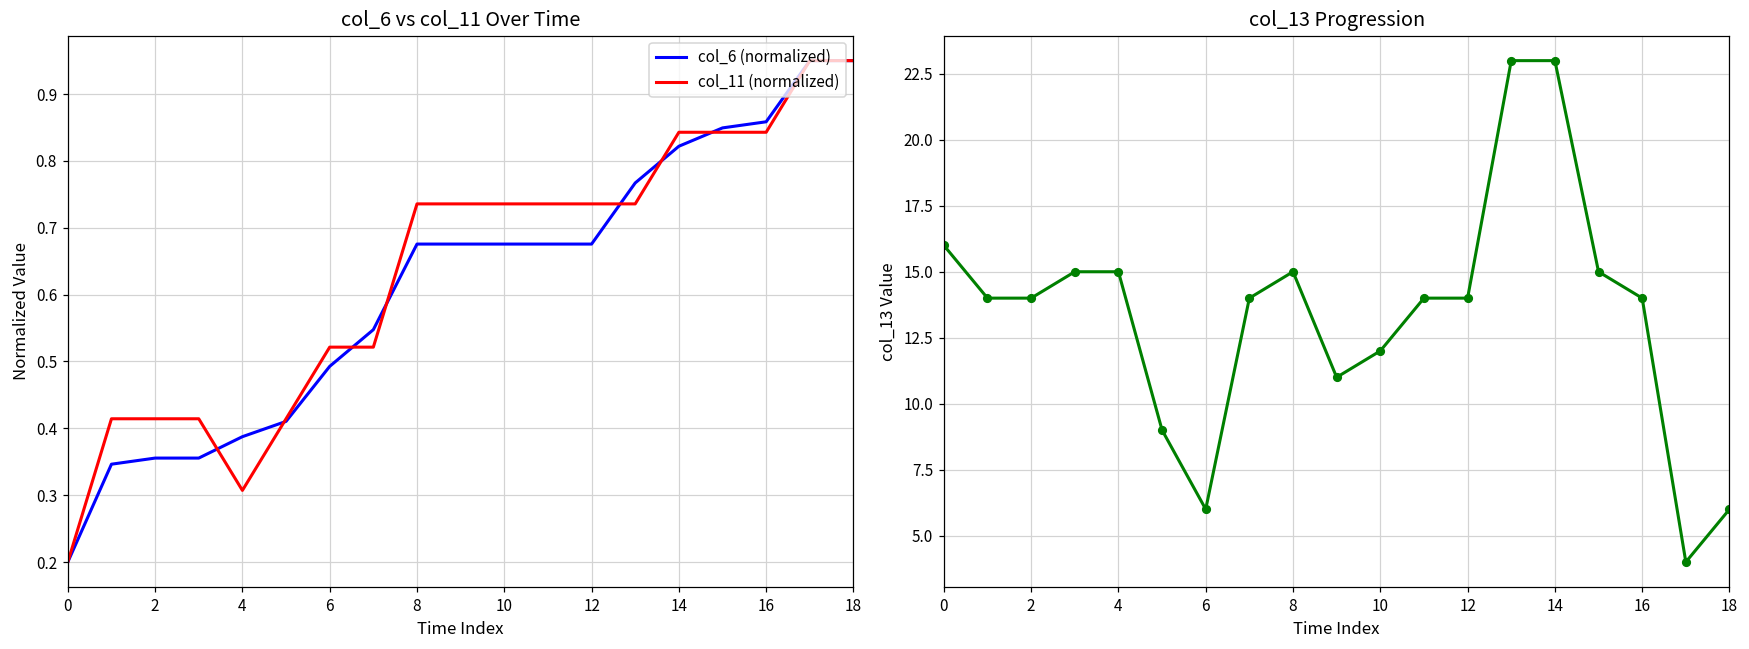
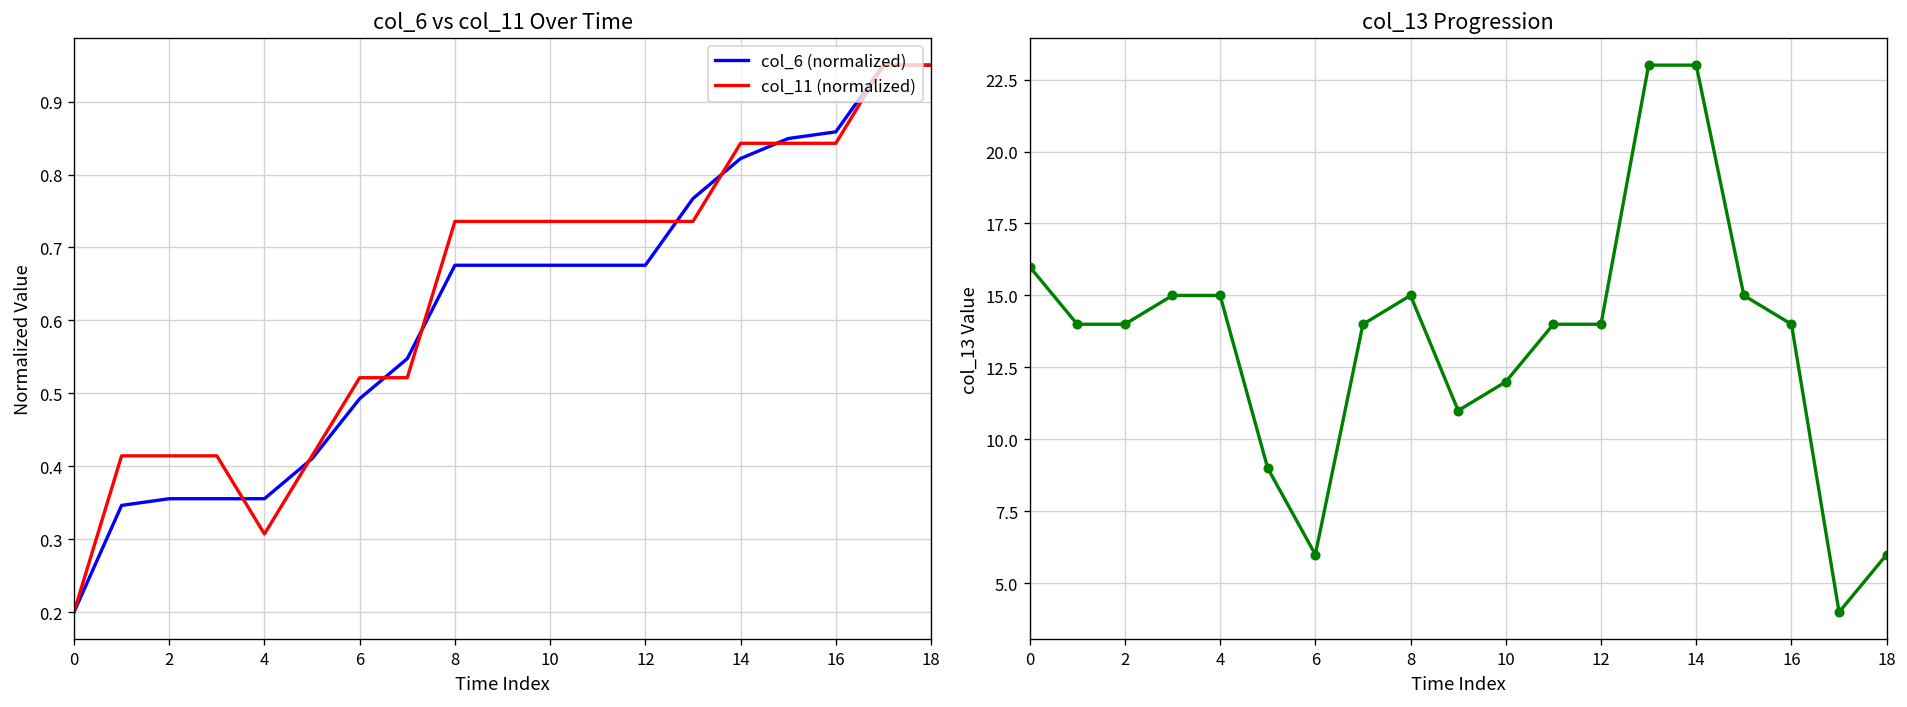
col_6 vs col_11 Over Time, col_6 (normalized), 4: 0.39 -> 0.36
